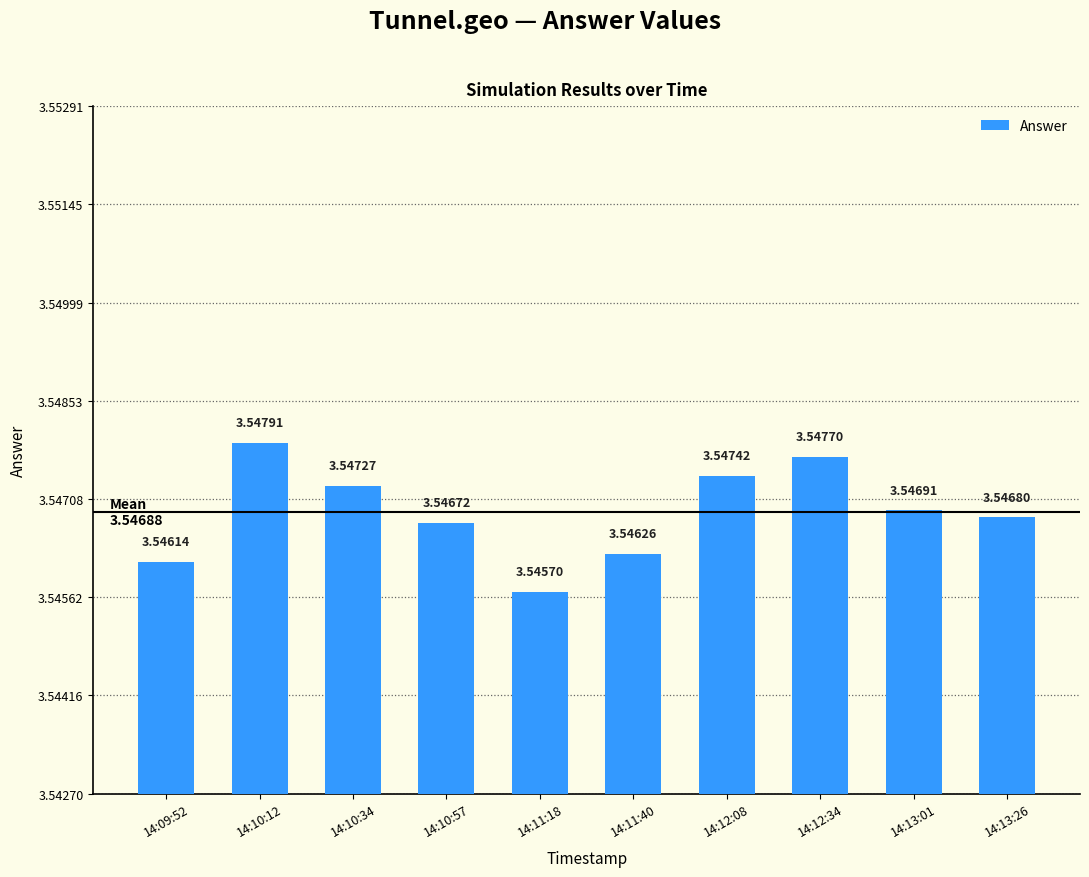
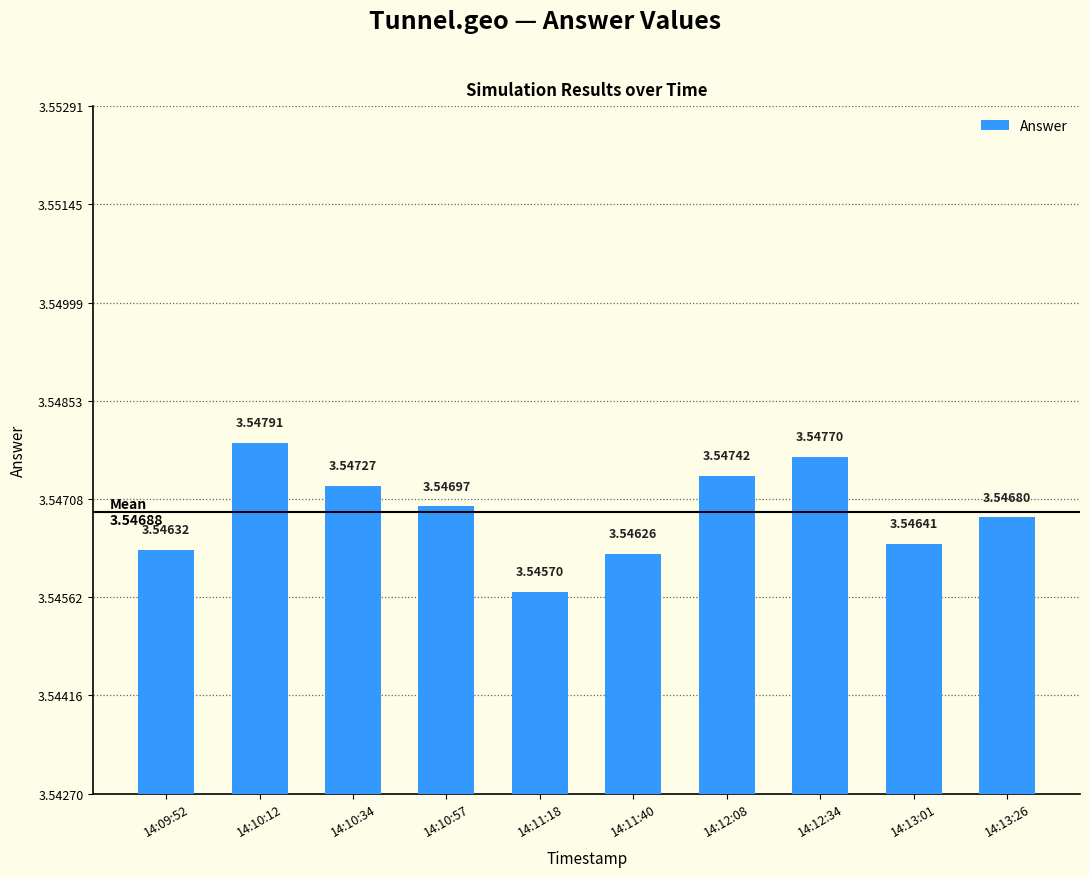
14:09:52: 3.54614 -> 3.54632
14:10:57: 3.54672 -> 3.54697
14:13:01: 3.54691 -> 3.54641
